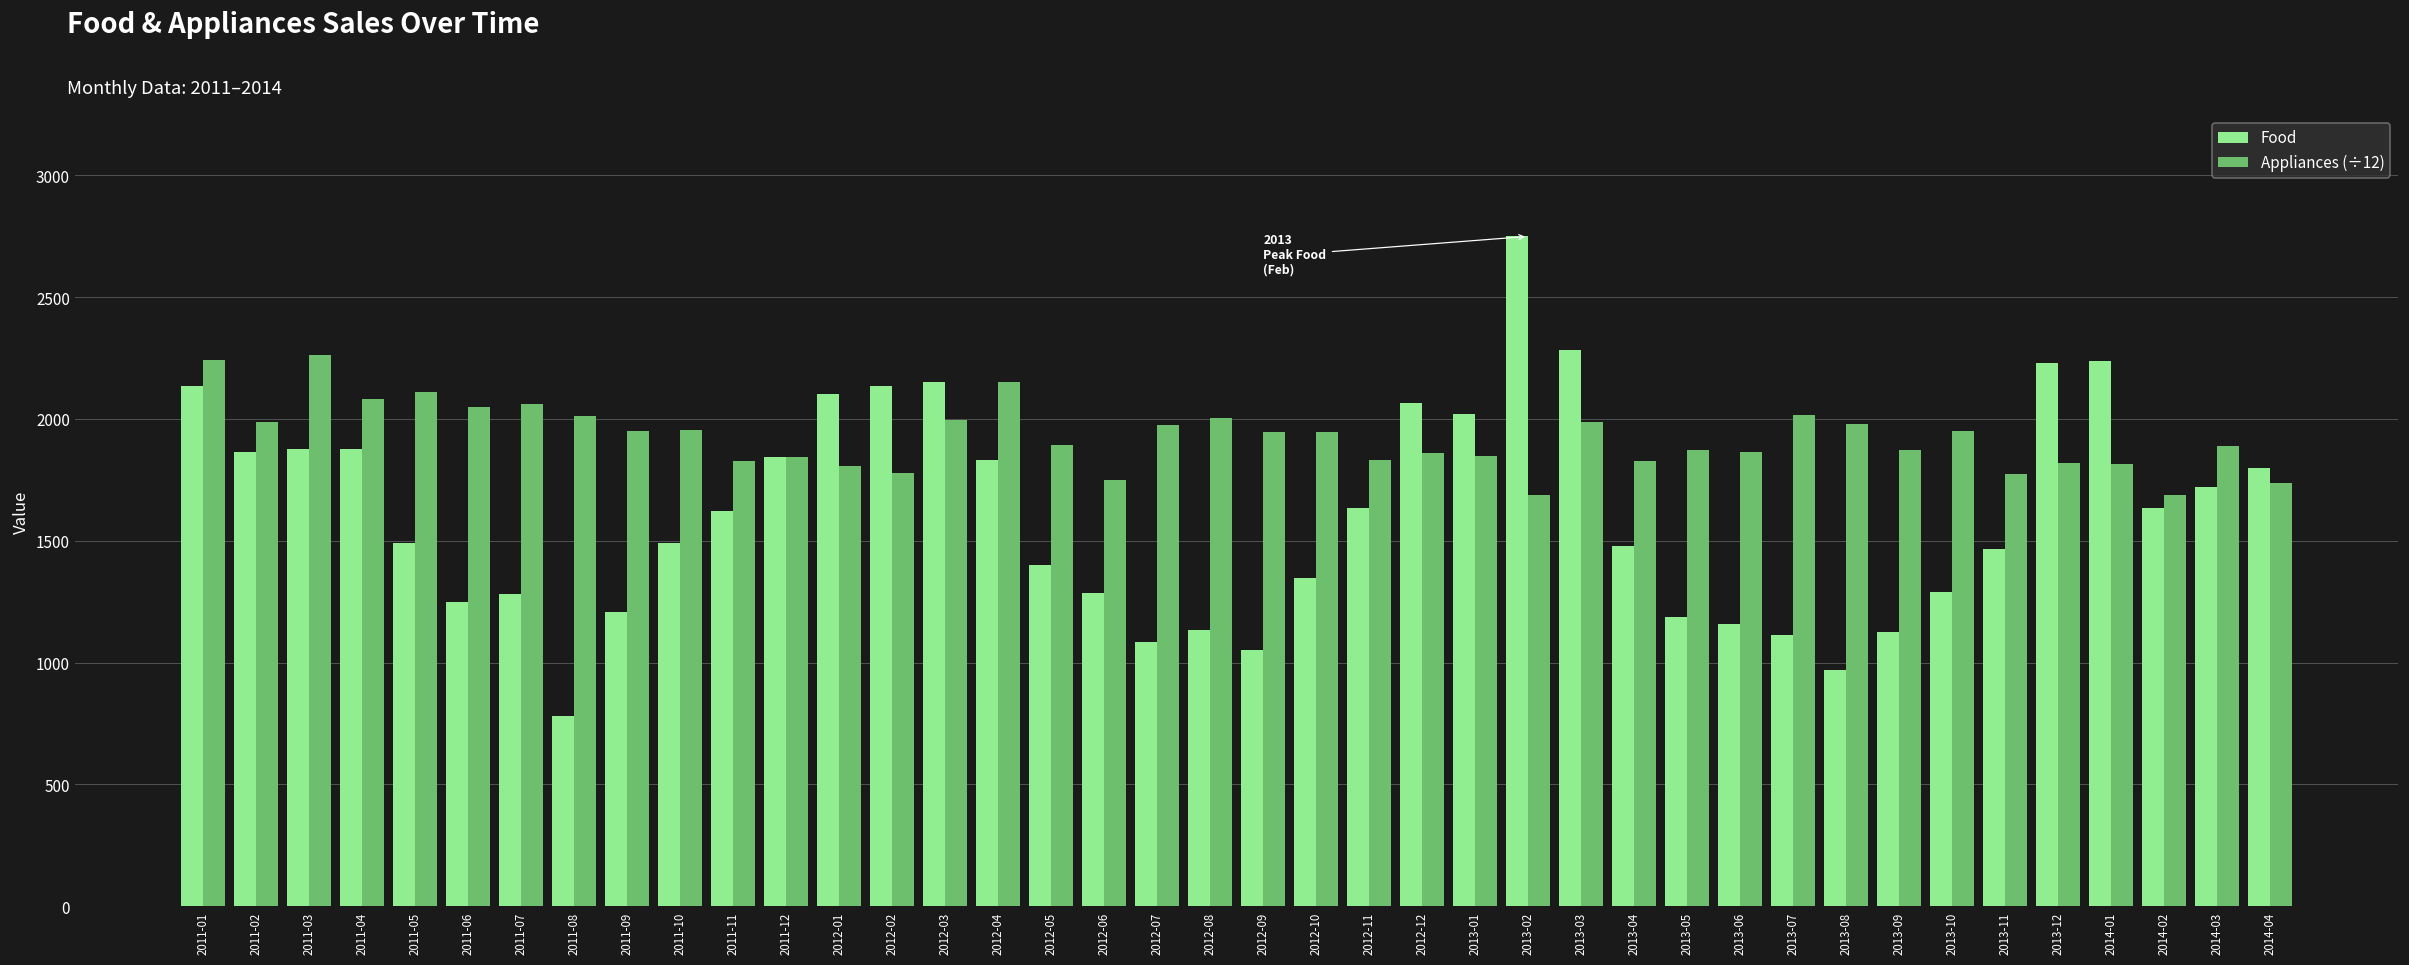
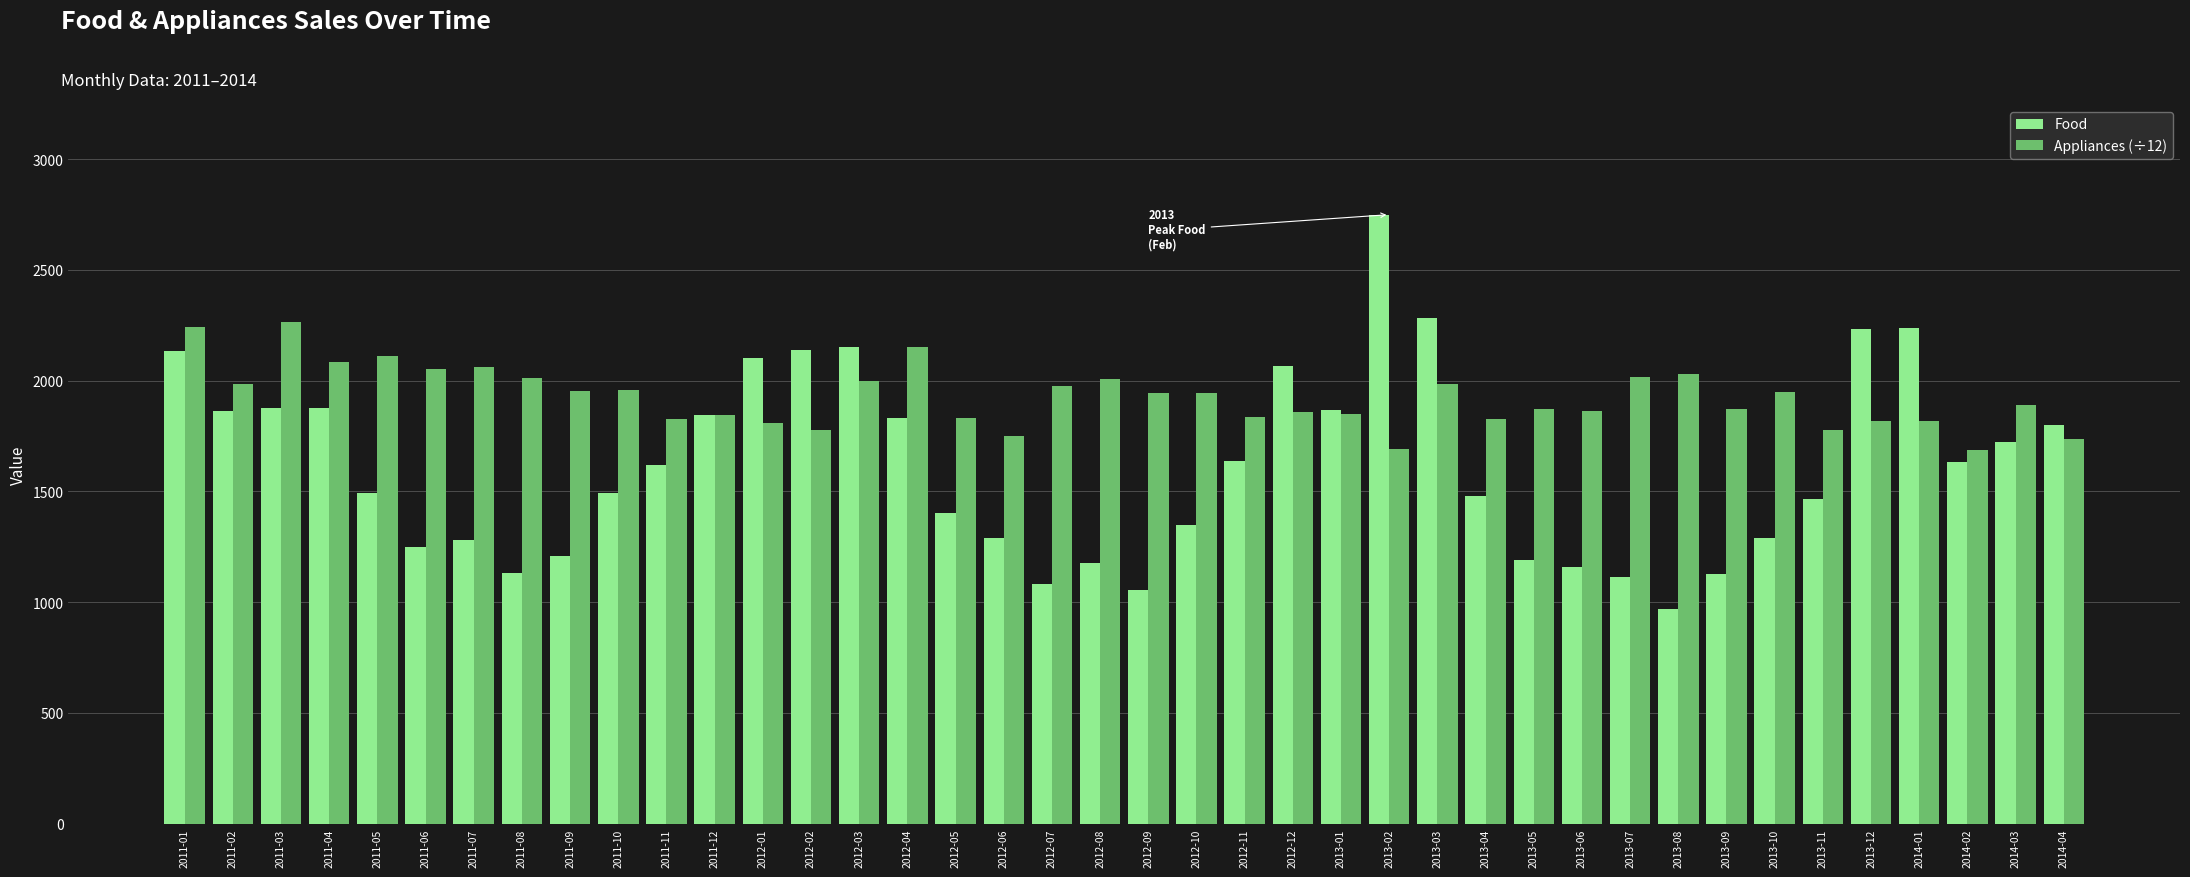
Food, 2011-08: 780 -> 1130
Appliances (÷12), 2012-05: 1890 -> 1830
Food, 2012-08: 1130 -> 1180
Food, 2013-01: 2020 -> 1870
Appliances (÷12), 2013-08: 1980 -> 2030
